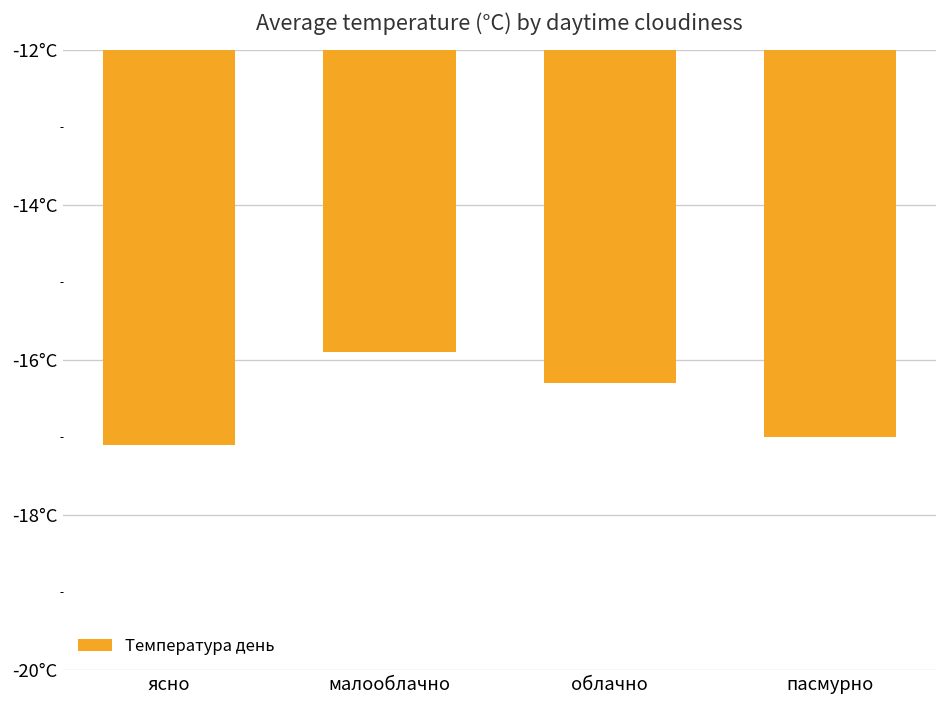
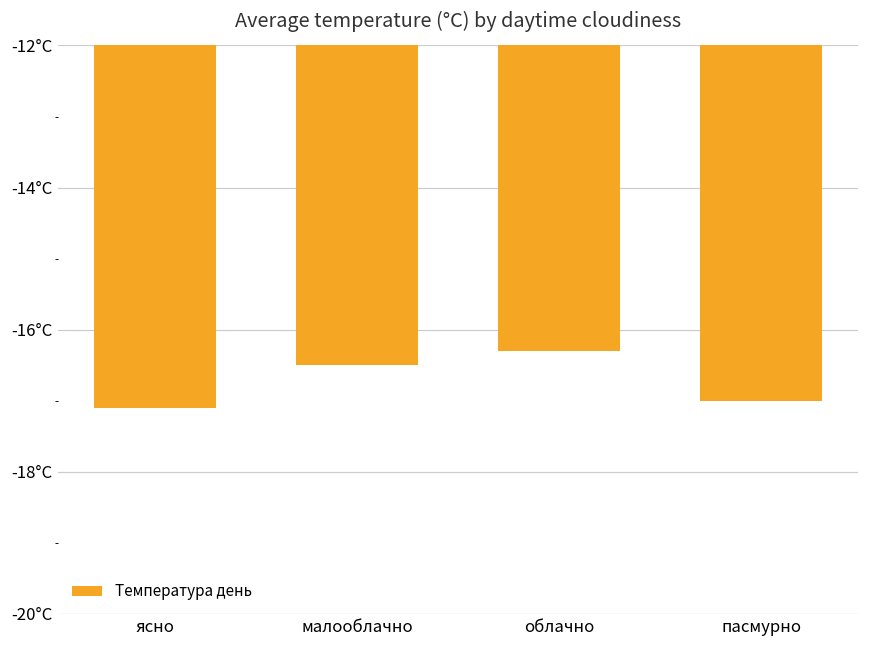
малооблачно: -15.9°C -> -16.5°C
